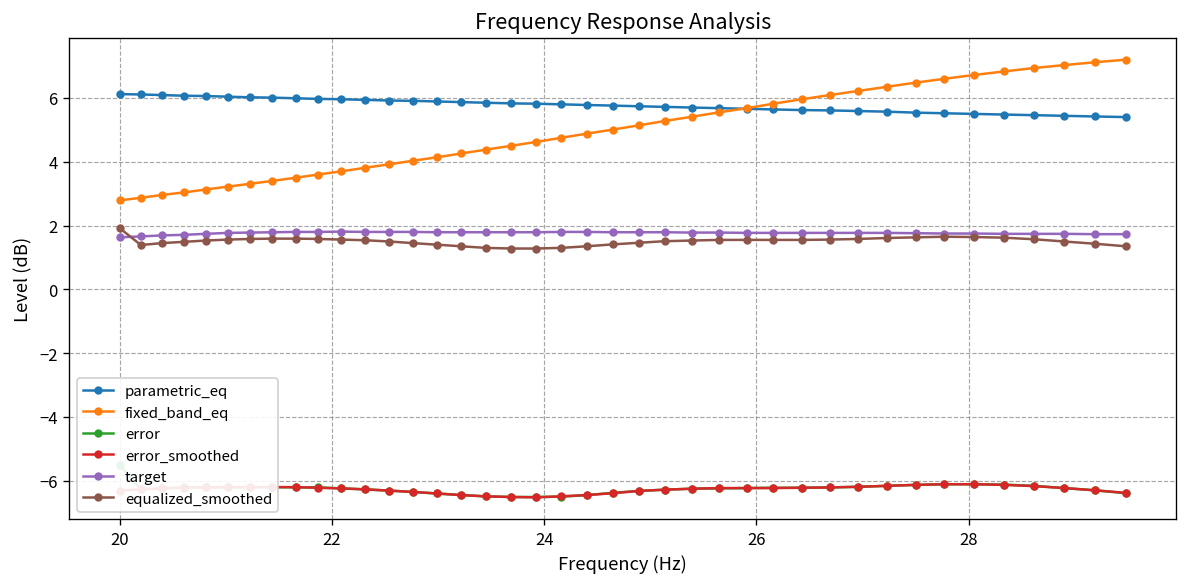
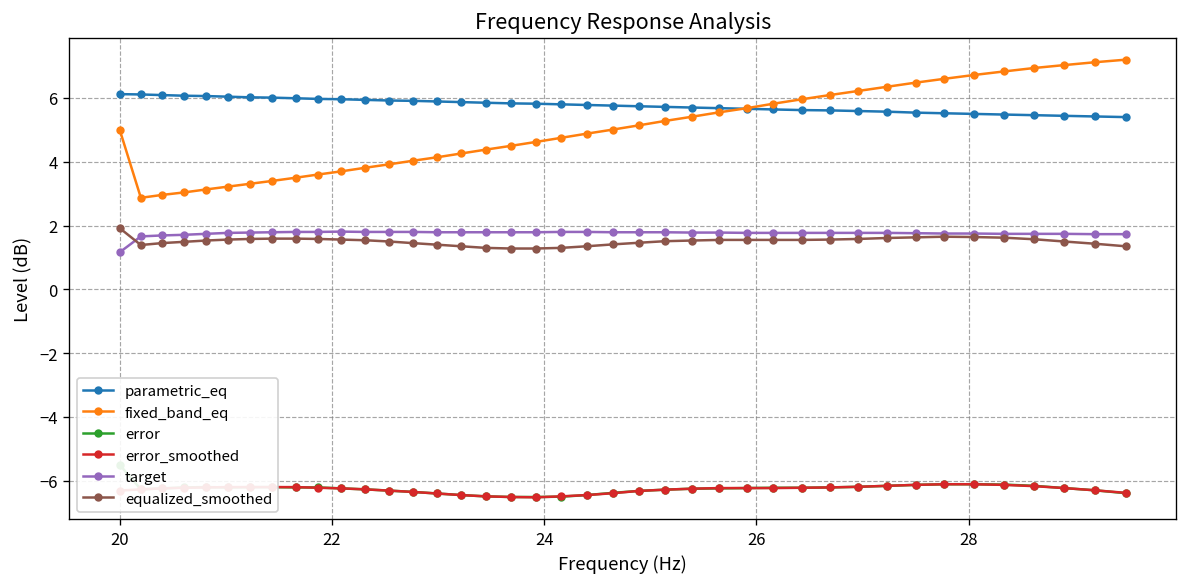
fixed_band_eq, 20: 2.8 -> 5.0
target, 20: 1.6 -> 1.2
